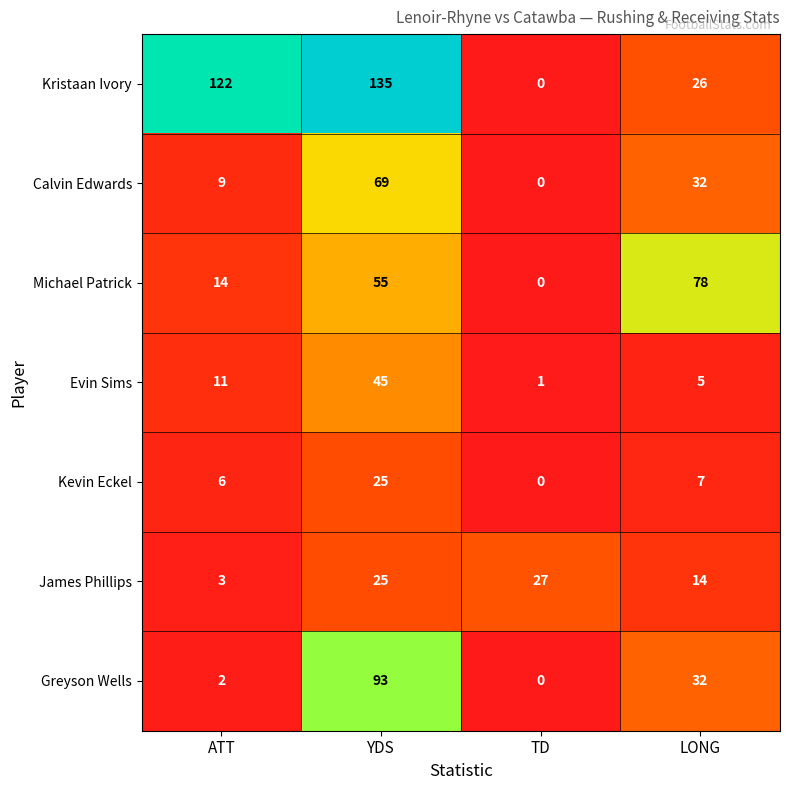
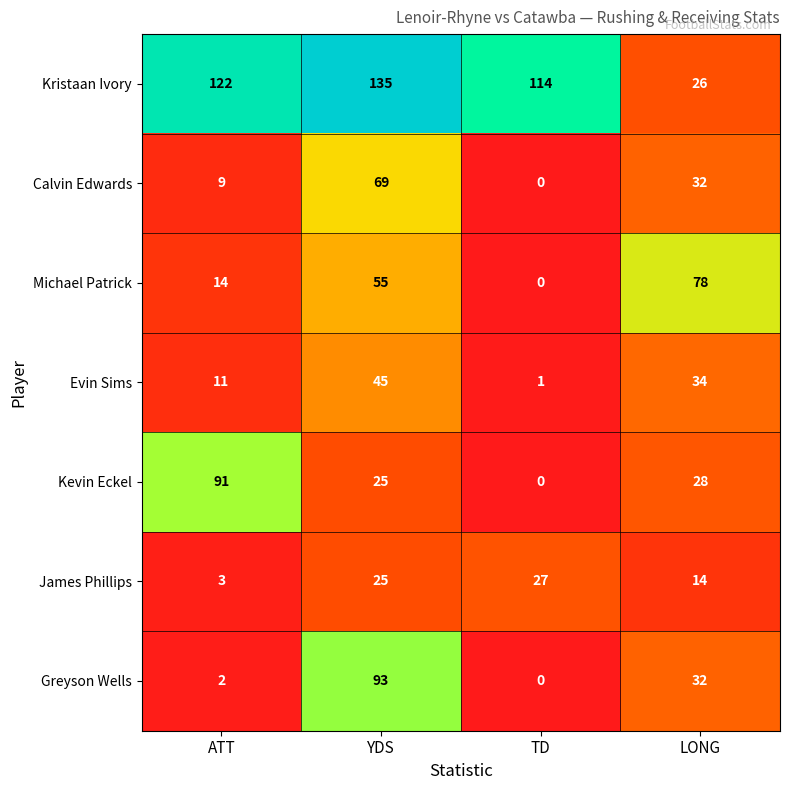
Kristaan Ivory, TD: 0 -> 114
Evin Sims, LONG: 5 -> 34
Kevin Eckel, ATT: 6 -> 91
Kevin Eckel, LONG: 7 -> 28
